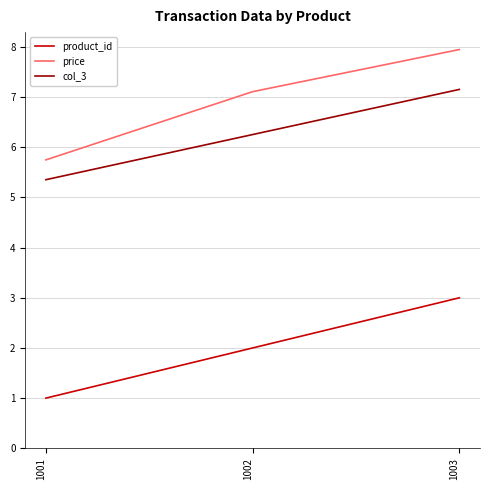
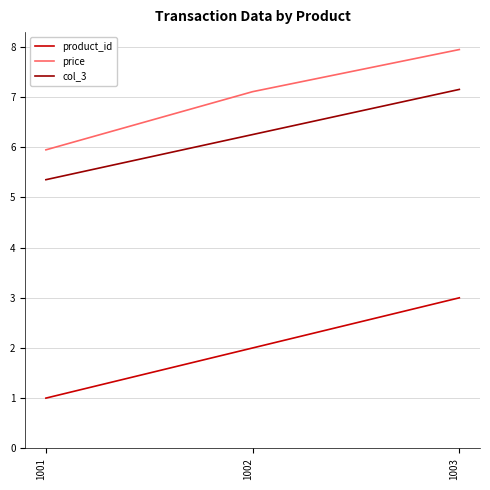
price, 1001: 5.8 -> 6.0
